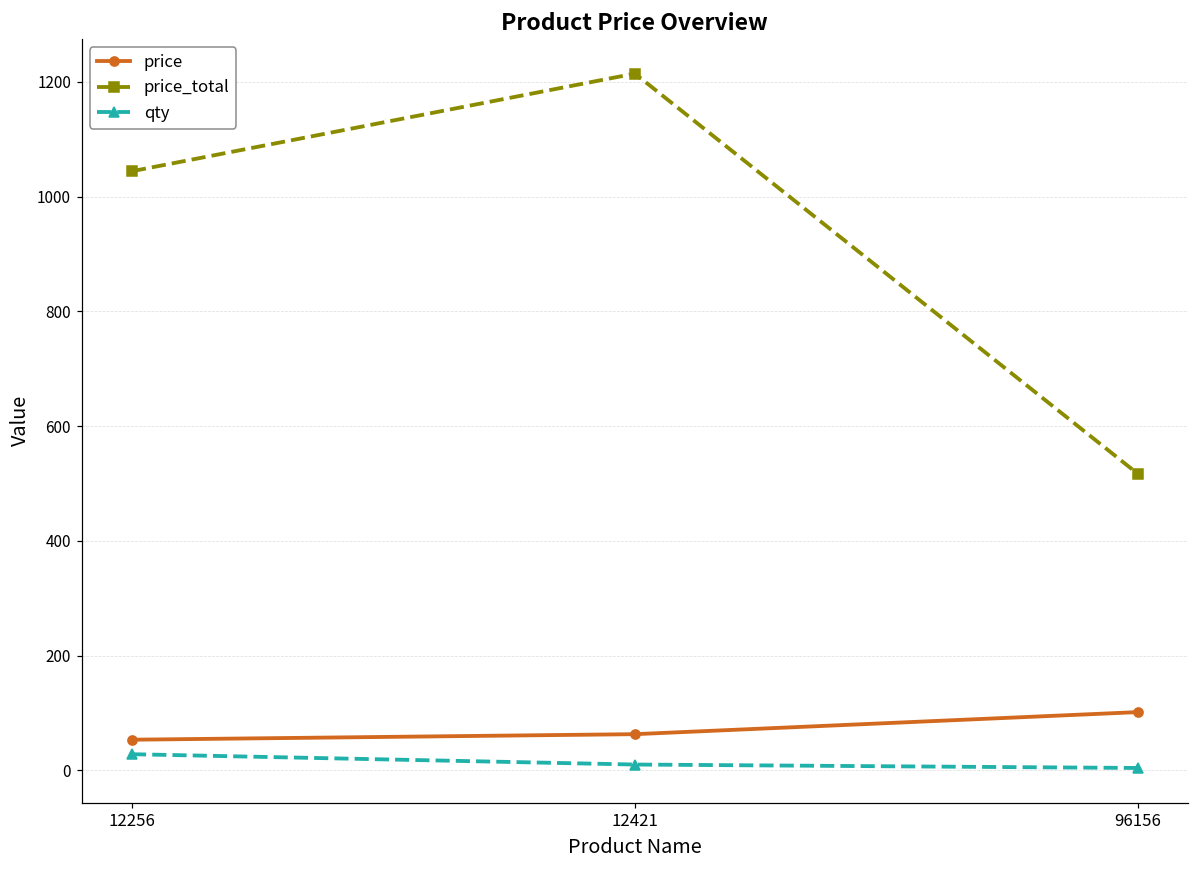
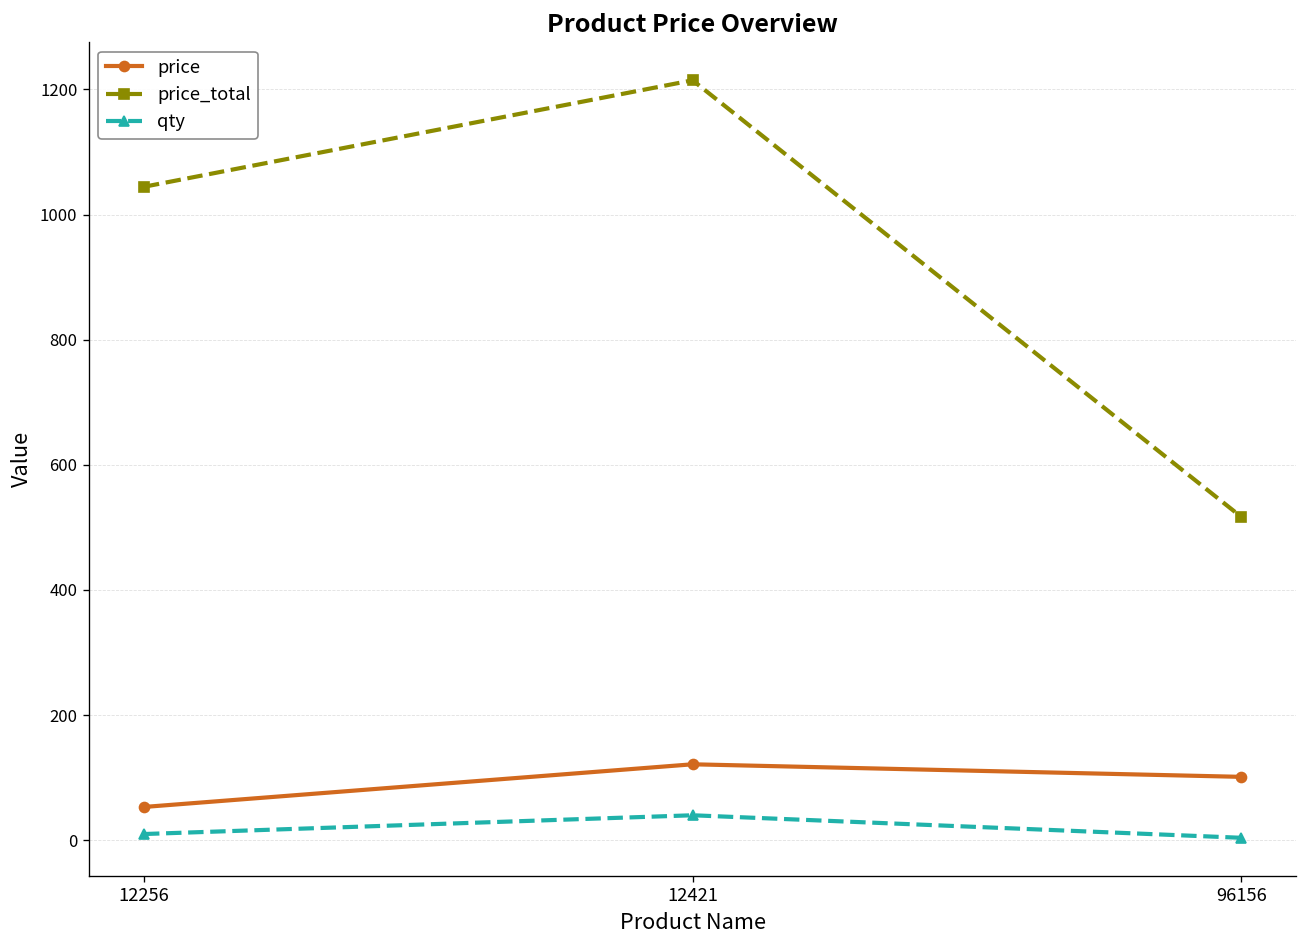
qty, 12256: 30 -> 10
price, 12421: 60 -> 120
qty, 12421: 10 -> 40
